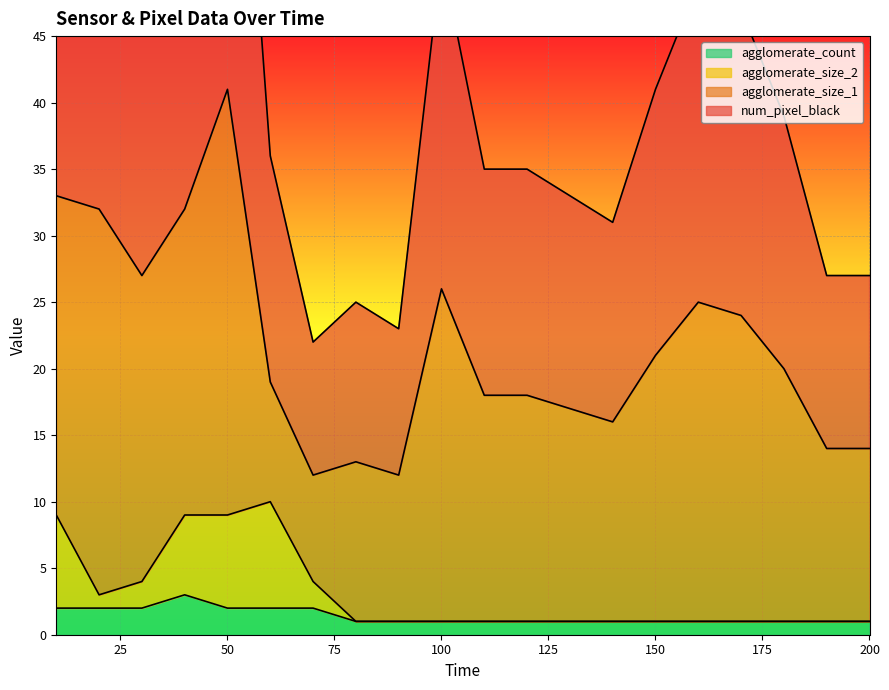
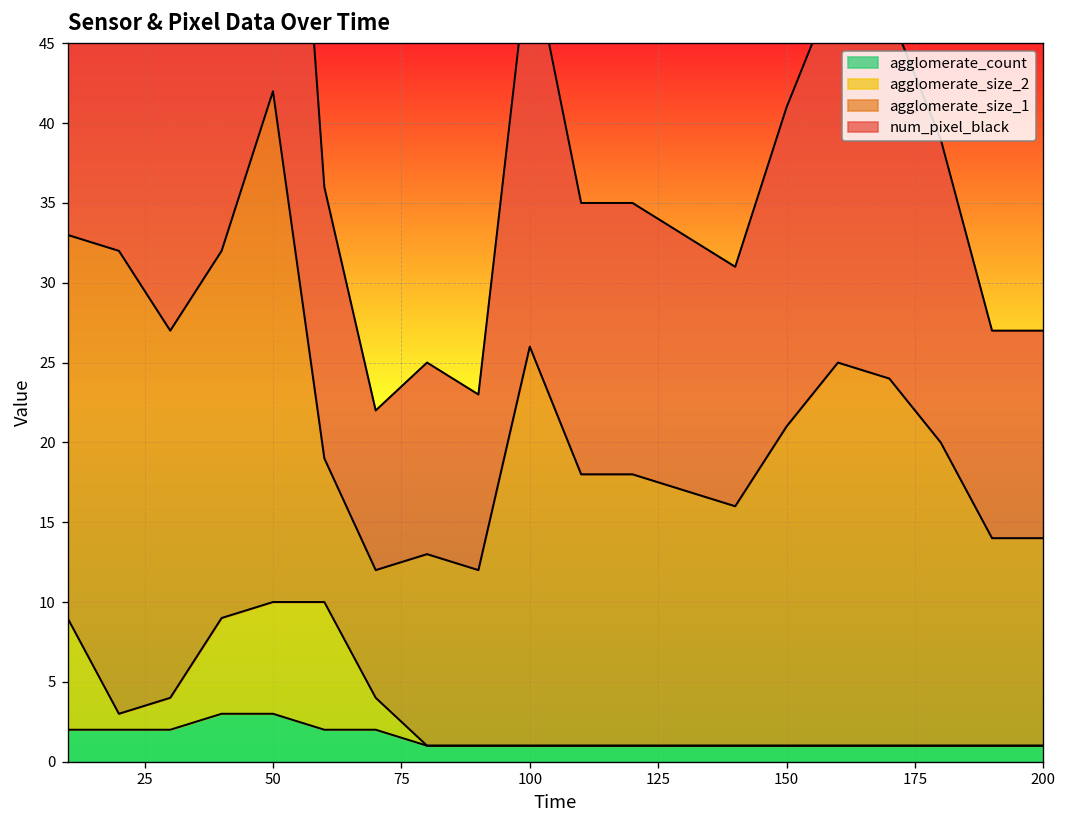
agglomerate_count, 50: 2 -> 3
